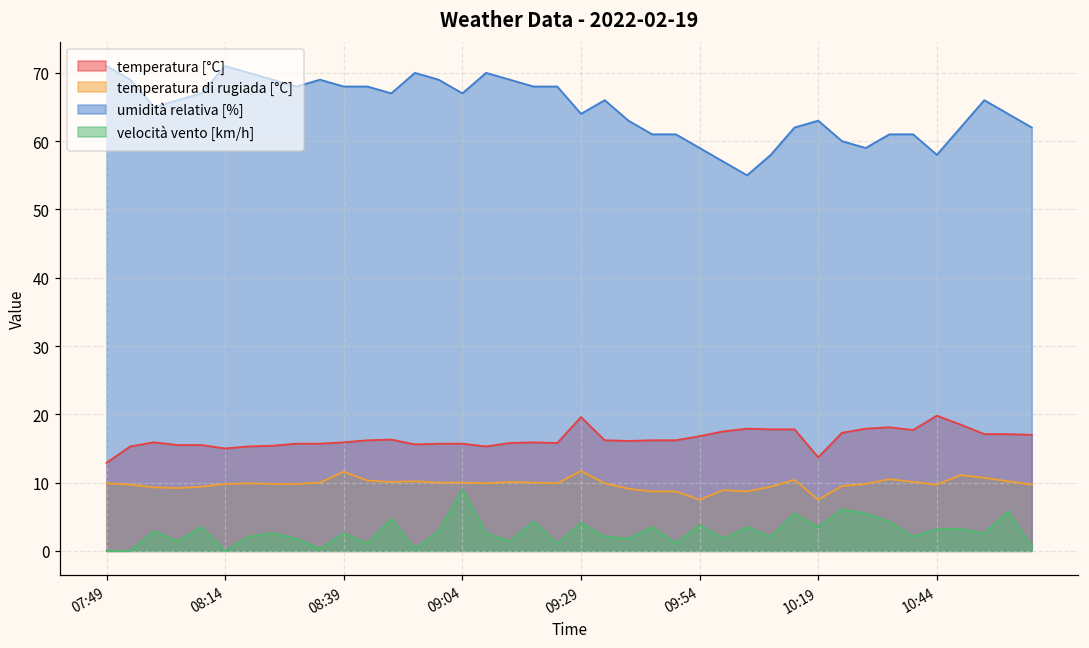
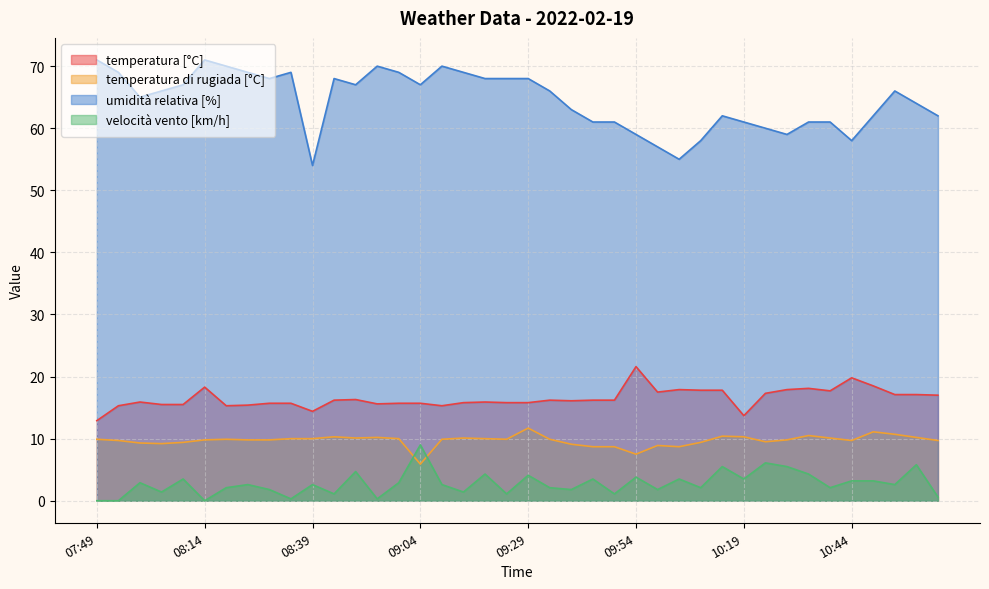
temperatura [°C], 08:14: 15 -> 18
temperatura [°C], 08:39: 16 -> 14
temperatura di rugiada [°C], 08:39: 12 -> 10
umidità relativa [%], 08:39: 68 -> 54
temperatura di rugiada [°C], 09:04: 10 -> 6
temperatura [°C], 09:29: 20 -> 16
umidità relativa [%], 09:29: 64 -> 68
temperatura [°C], 09:54: 17 -> 22
temperatura di rugiada [°C], 10:19: 8 -> 10
umidità relativa [%], 10:19: 63 -> 61
